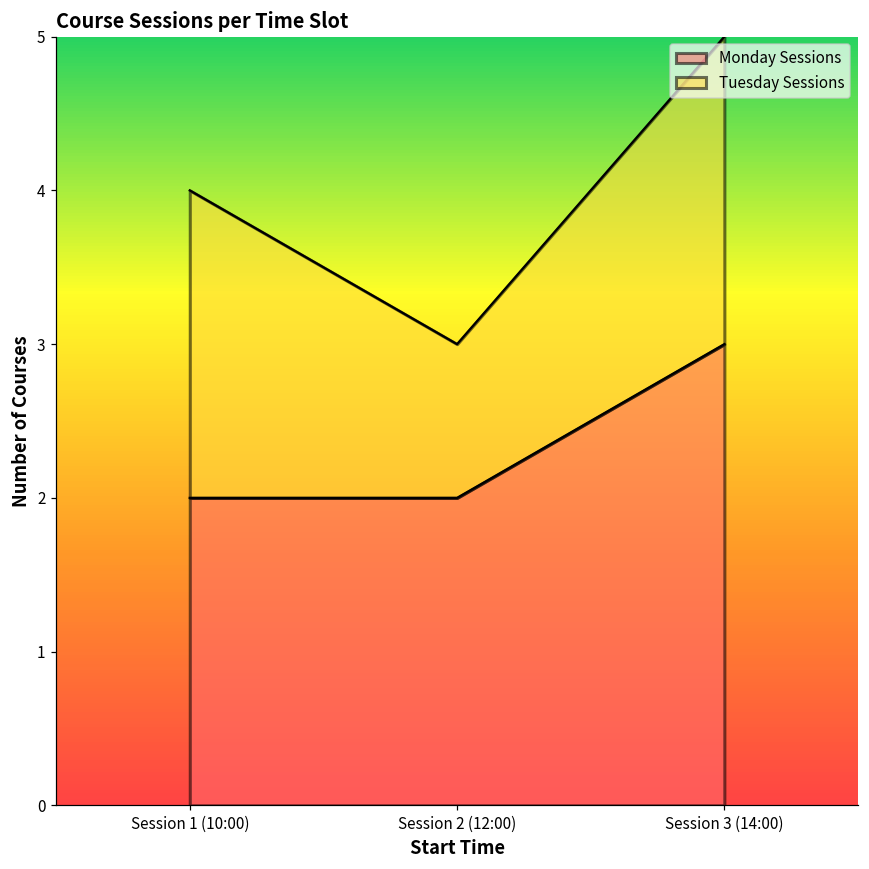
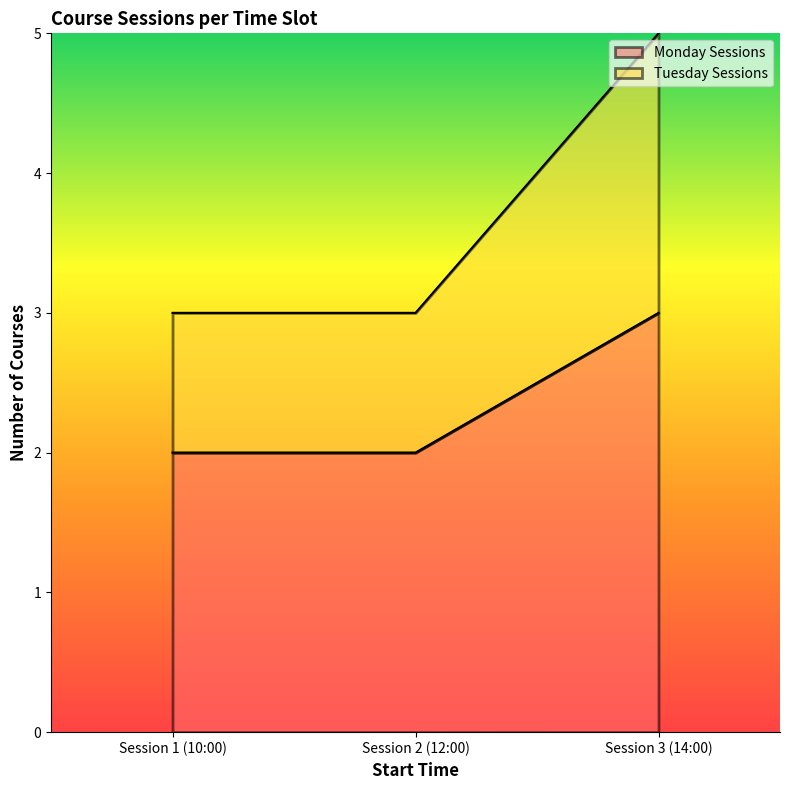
Tuesday Sessions, Session 1 (10:00): 2 -> 1
